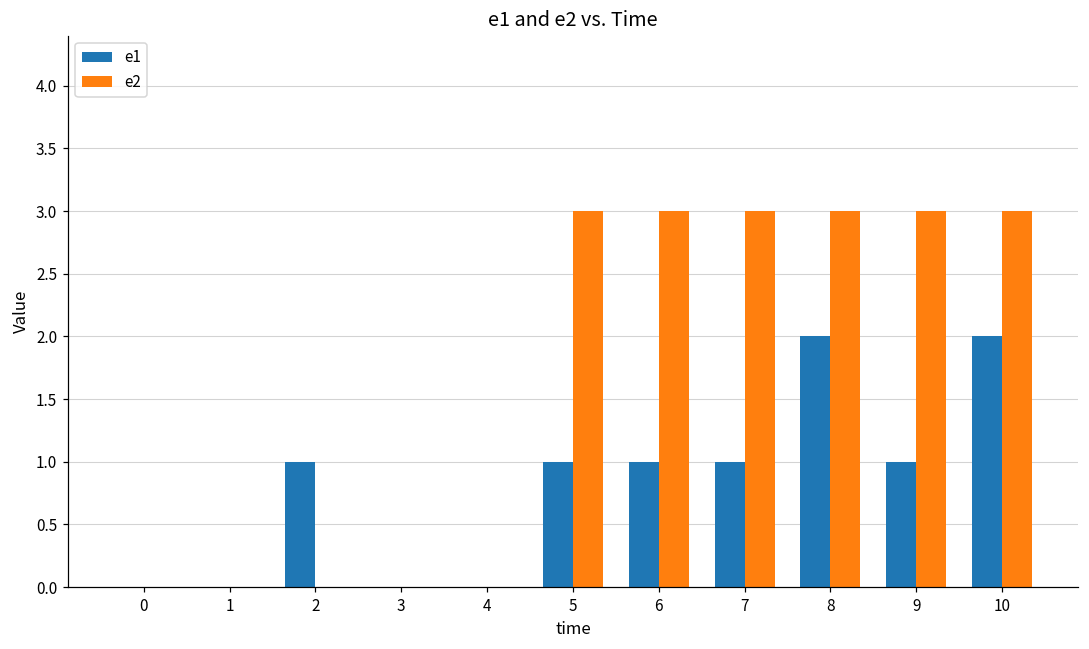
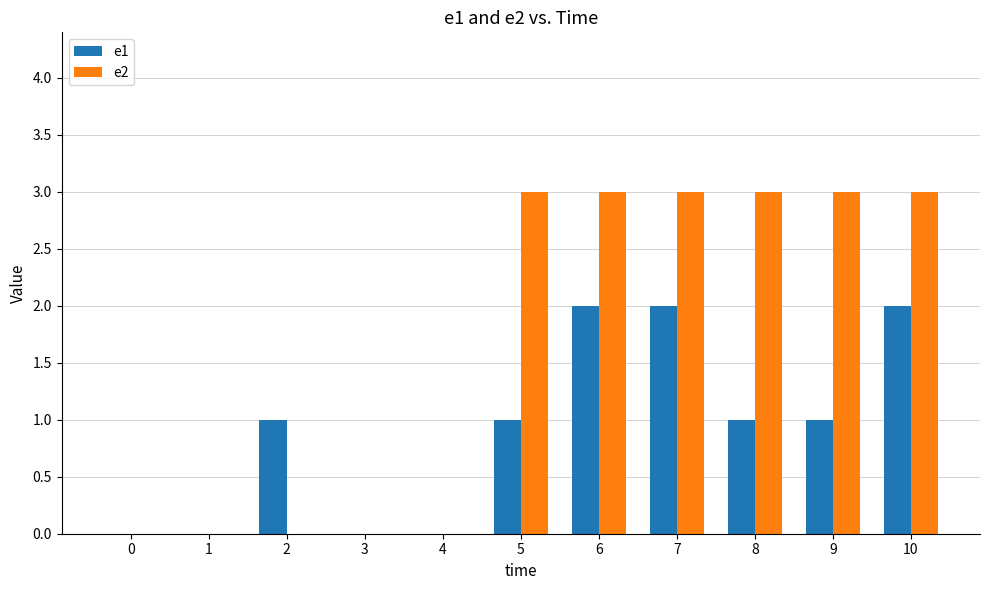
e1, 6: 1 -> 2
e1, 7: 1 -> 2
e1, 8: 2 -> 1
